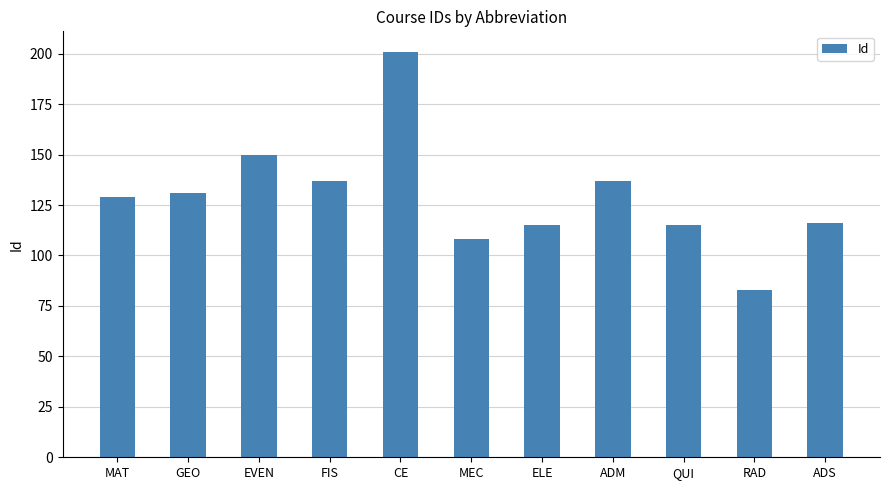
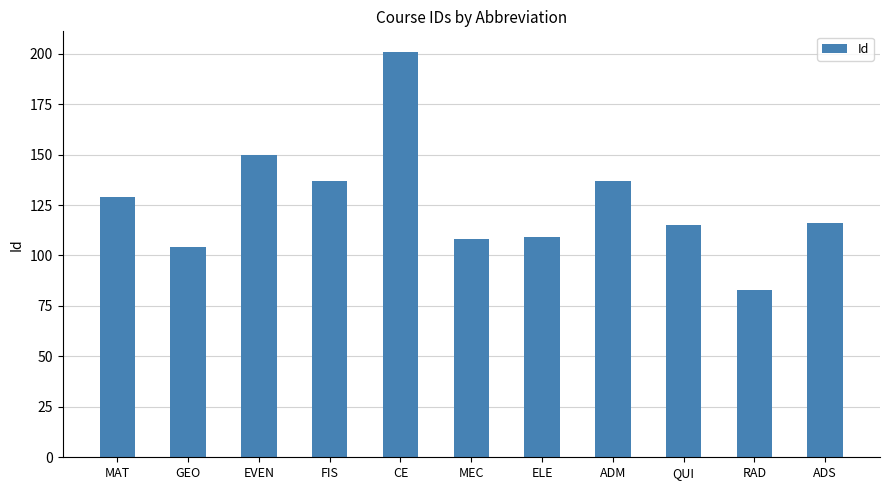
GEO: 131 -> 104
ELE: 115 -> 109
